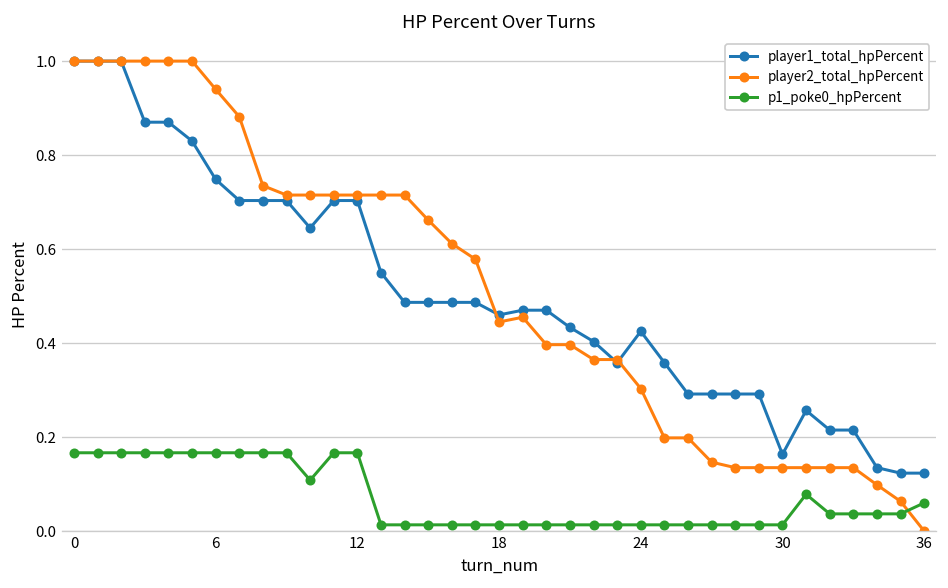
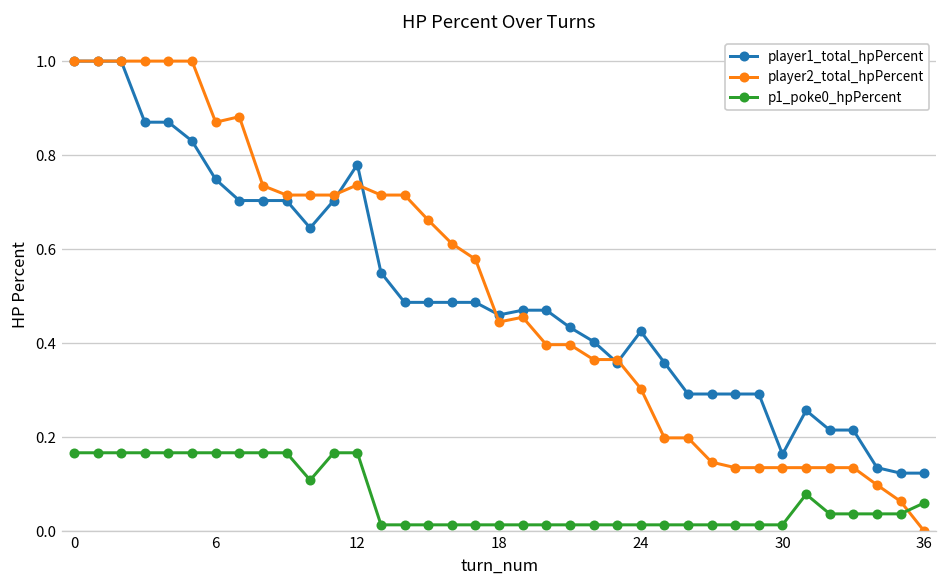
player2_total_hpPercent, 6: 0.94 -> 0.87
player1_total_hpPercent, 12: 0.70 -> 0.78
player2_total_hpPercent, 12: 0.72 -> 0.74
